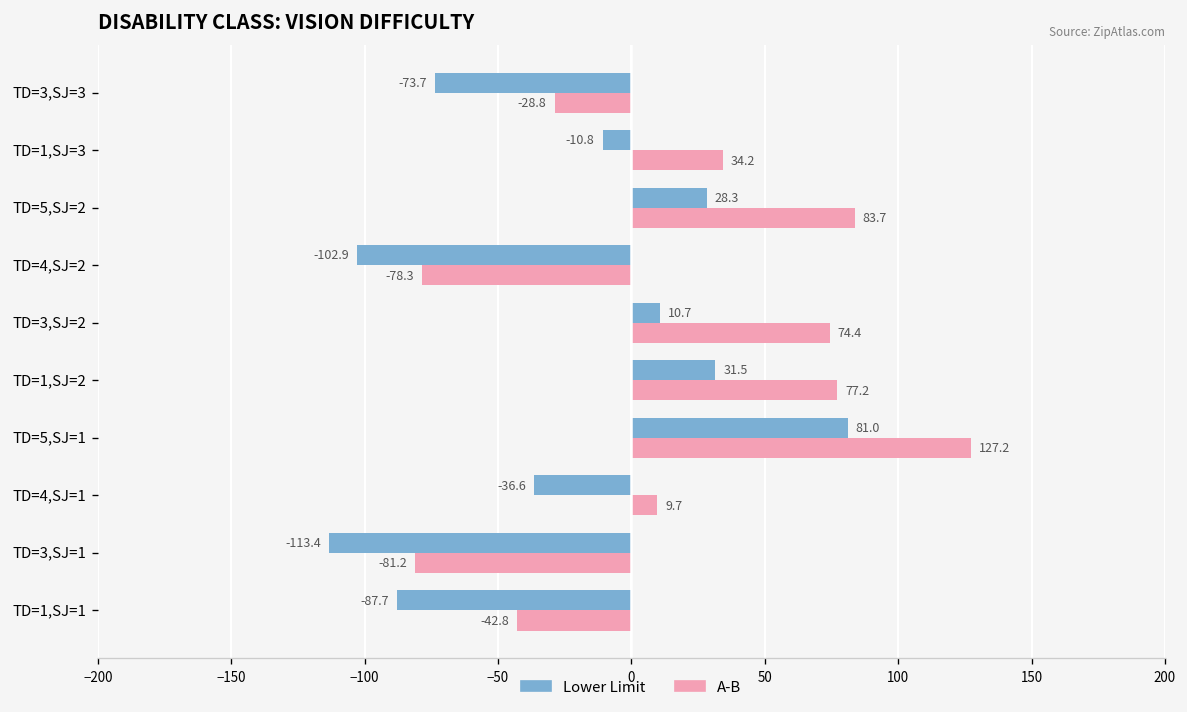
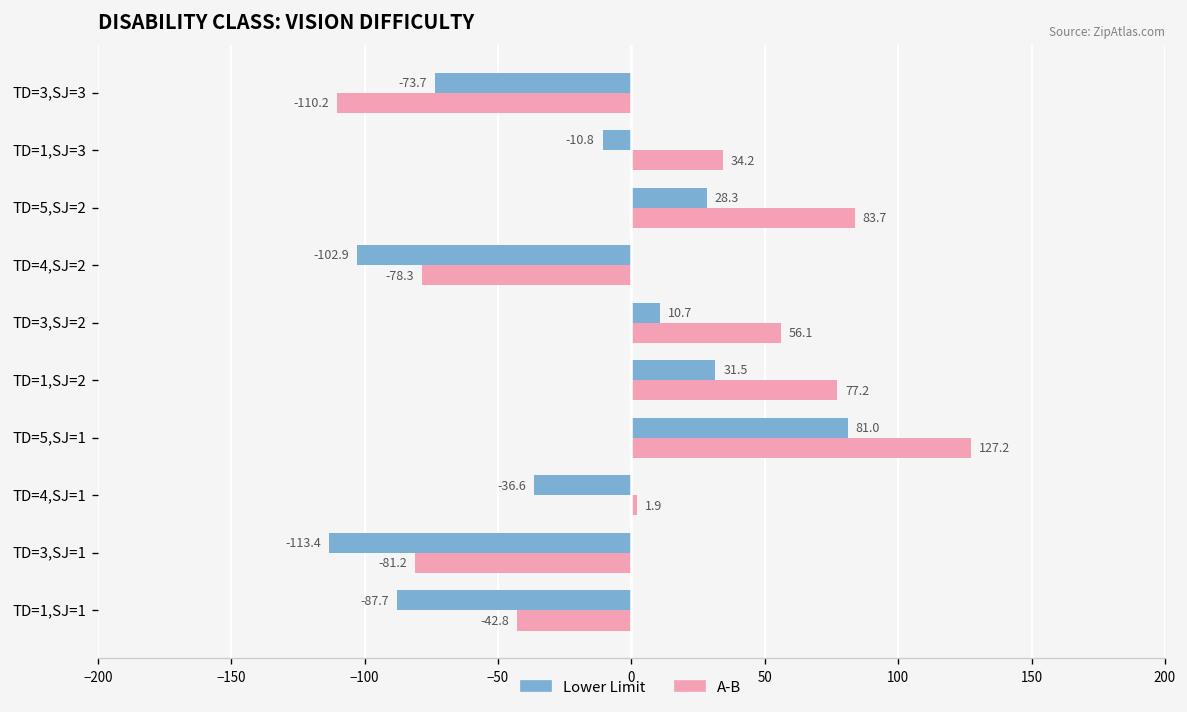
A-B, TD=3,SJ=3: -28.8 -> -110.2
A-B, TD=3,SJ=2: 74.4 -> 56.1
A-B, TD=4,SJ=1: 9.7 -> 1.9
